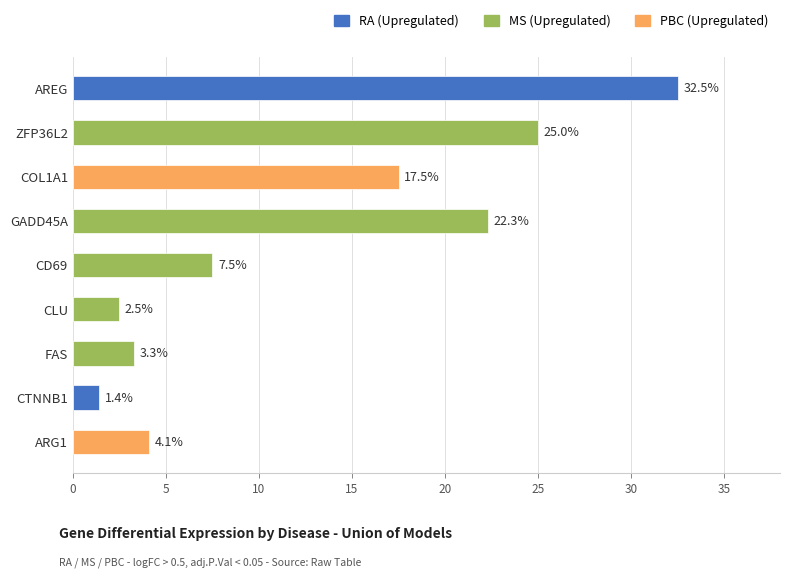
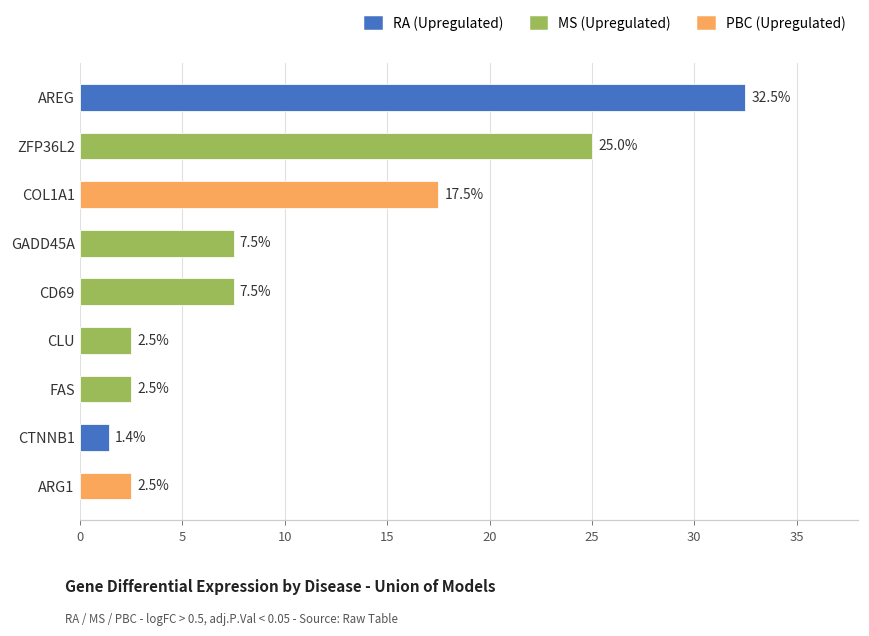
GADD45A: 22.3% -> 7.5%
FAS: 3.3% -> 2.5%
ARG1: 4.1% -> 2.5%
